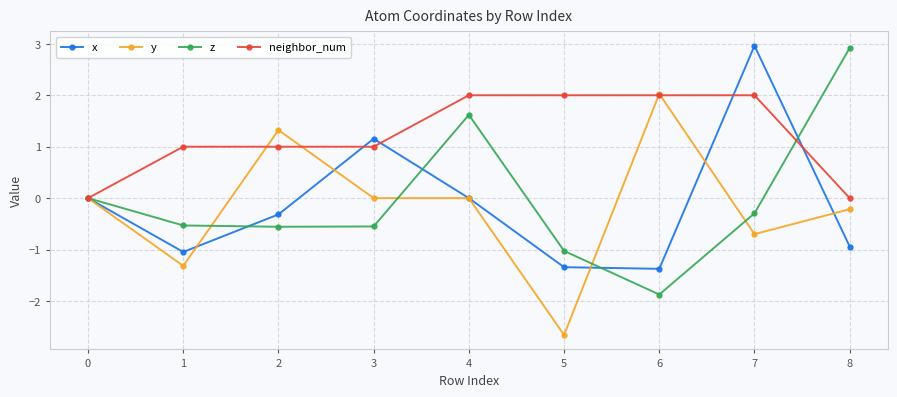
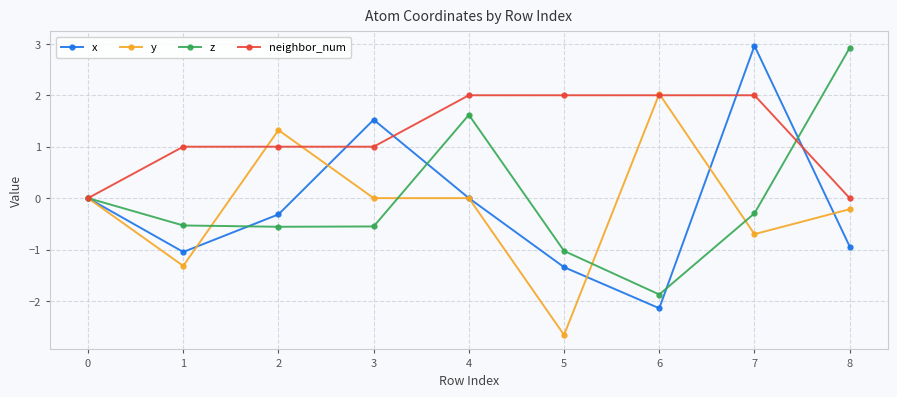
x, 3: 1.2 -> 1.5
x, 6: -1.4 -> -2.1
